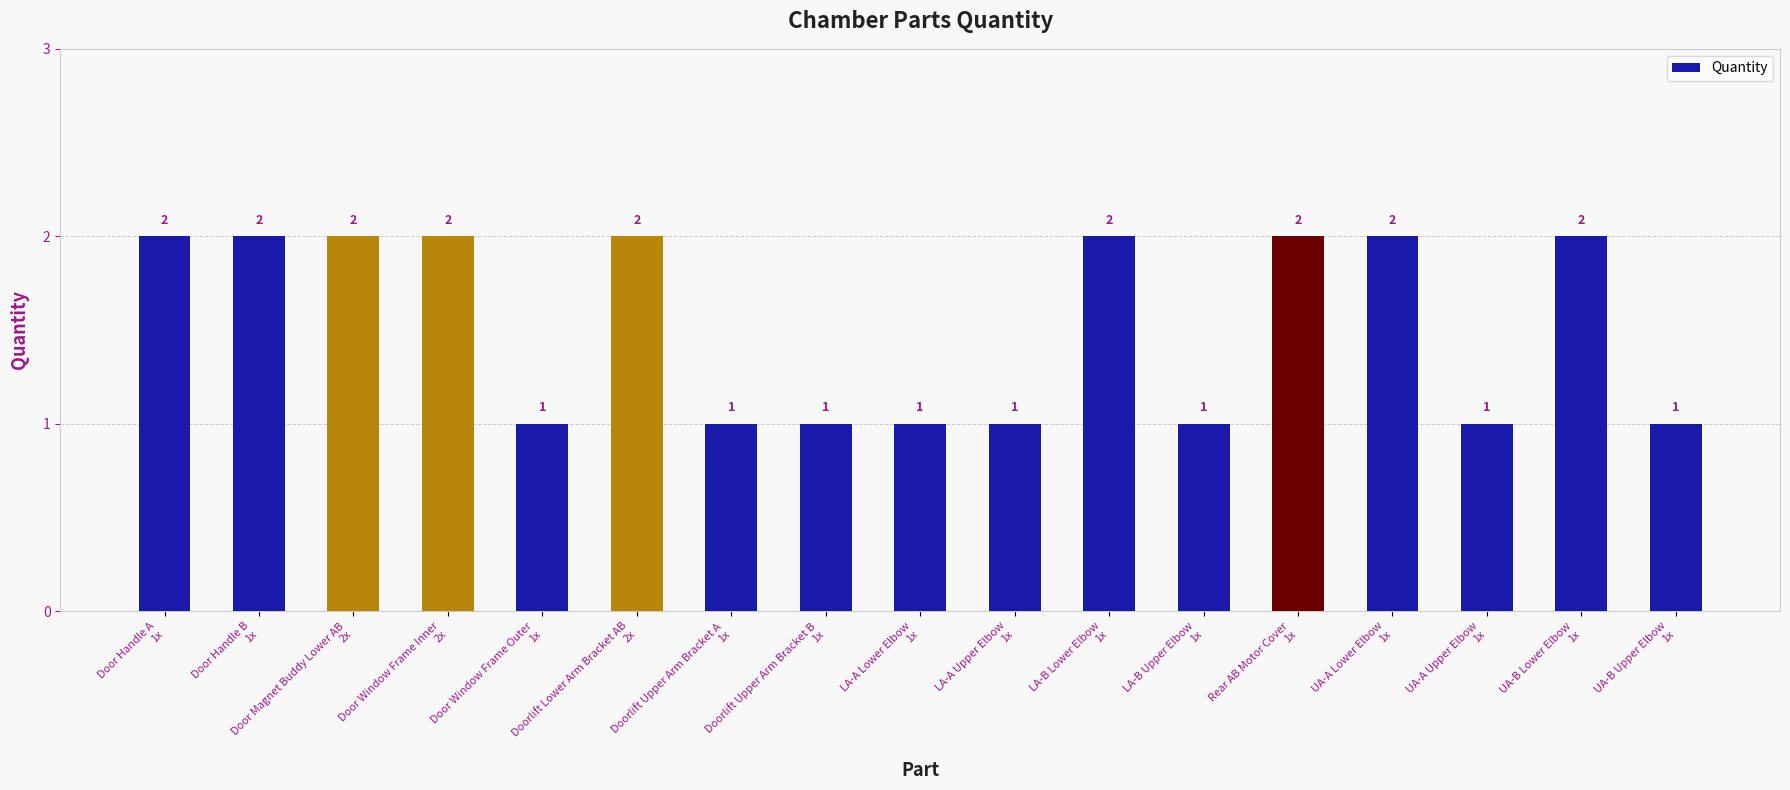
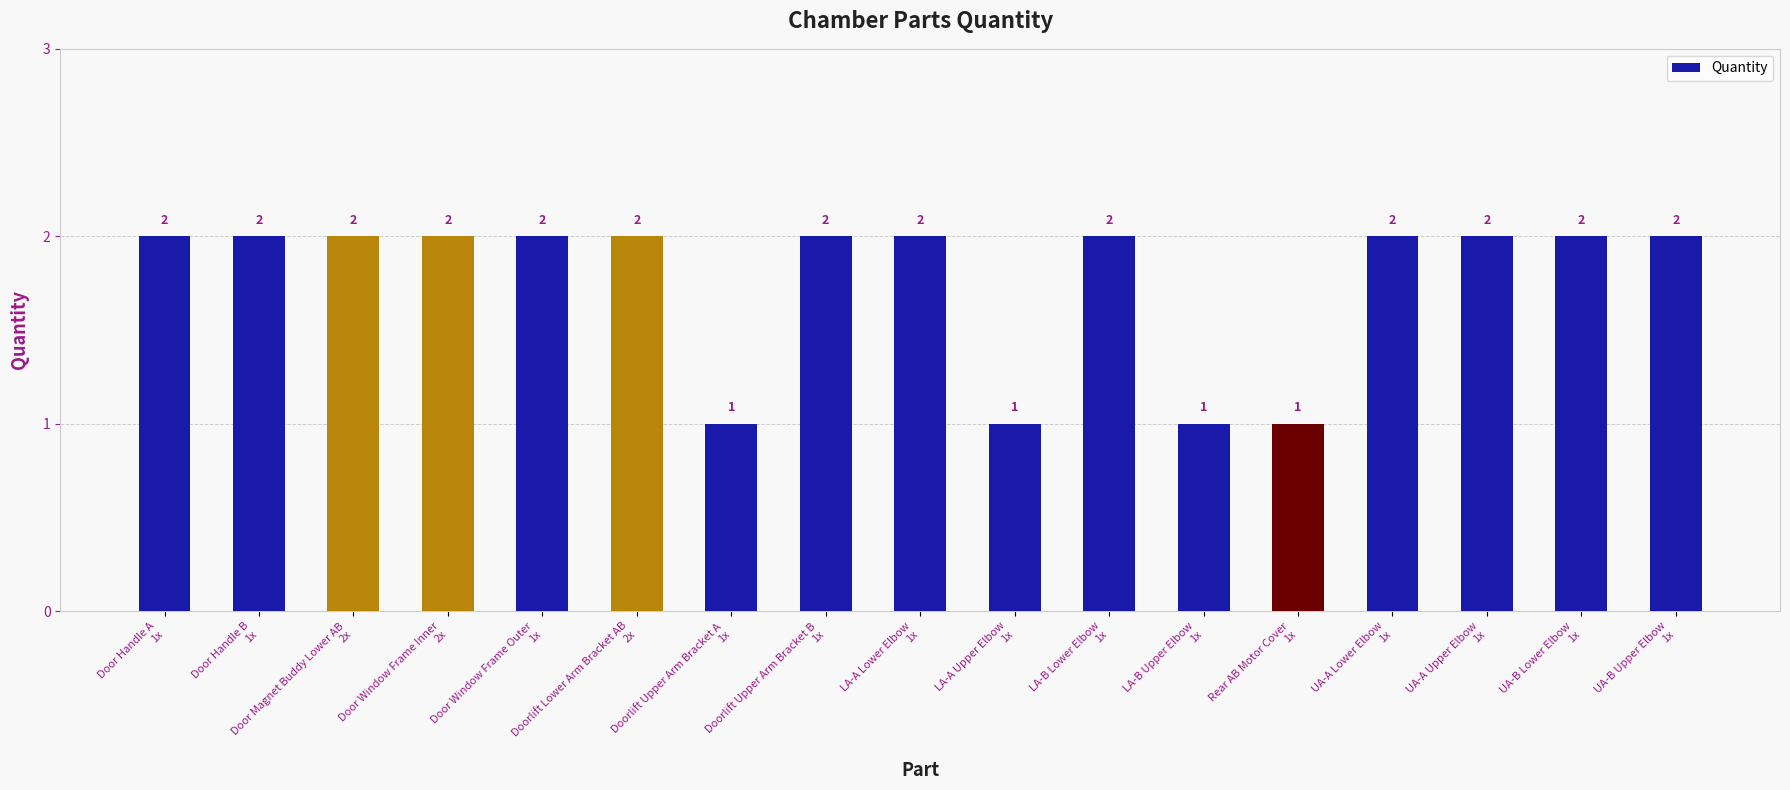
Door Window Frame Outer 1x: 1 -> 2
Doorlift Upper Arm Bracket B 1x: 1 -> 2
LA-A Lower Elbow 1x: 1 -> 2
Rear AB Motor Cover 1x: 2 -> 1
UA-A Upper Elbow 1x: 1 -> 2
UA-B Upper Elbow 1x: 1 -> 2
